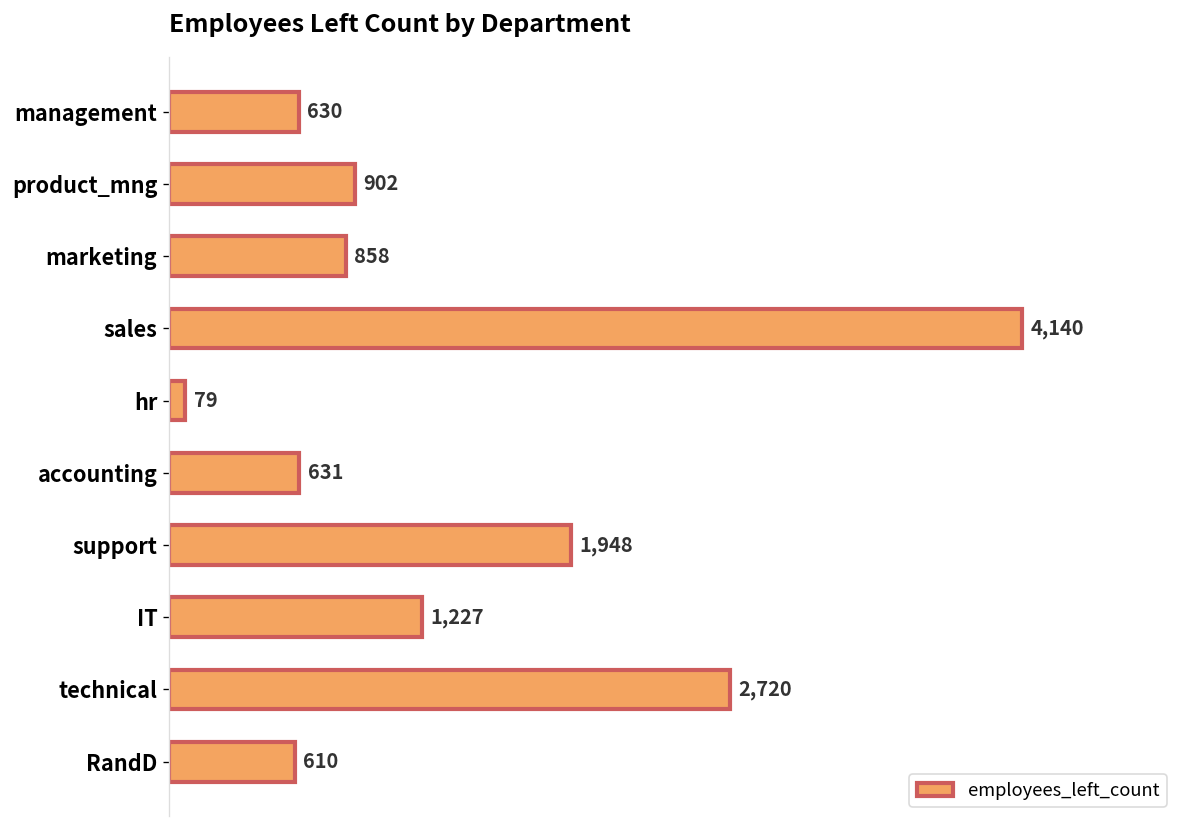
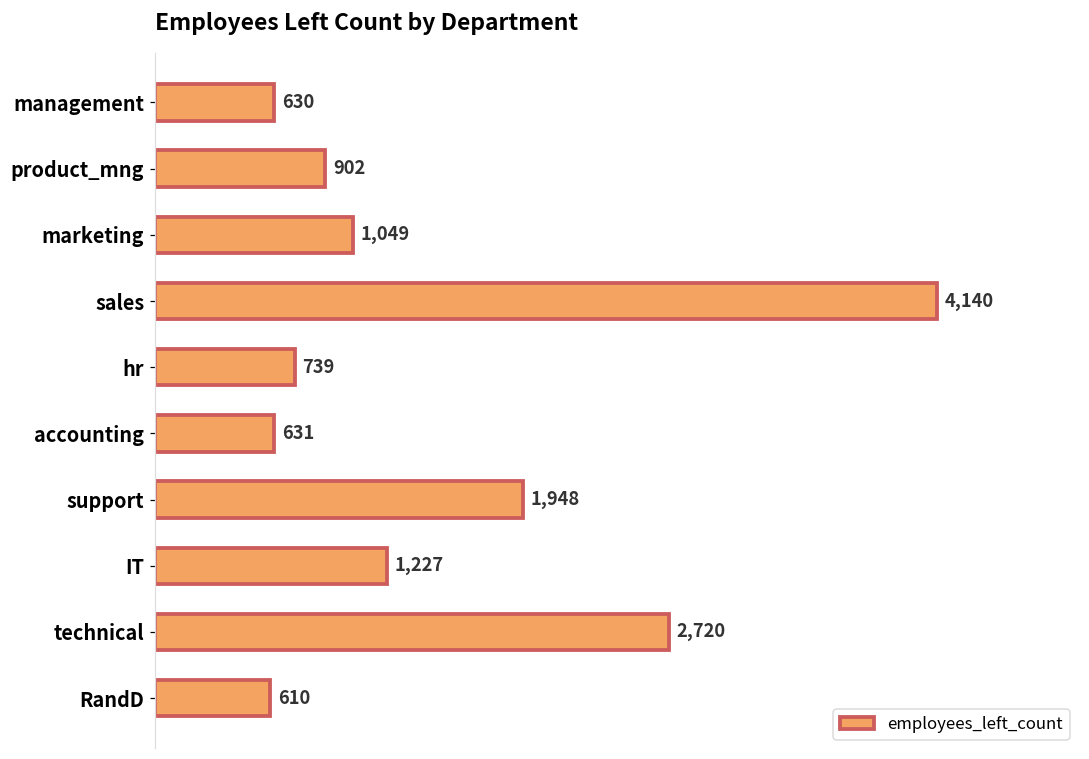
marketing: 858 -> 1,049
hr: 79 -> 739
